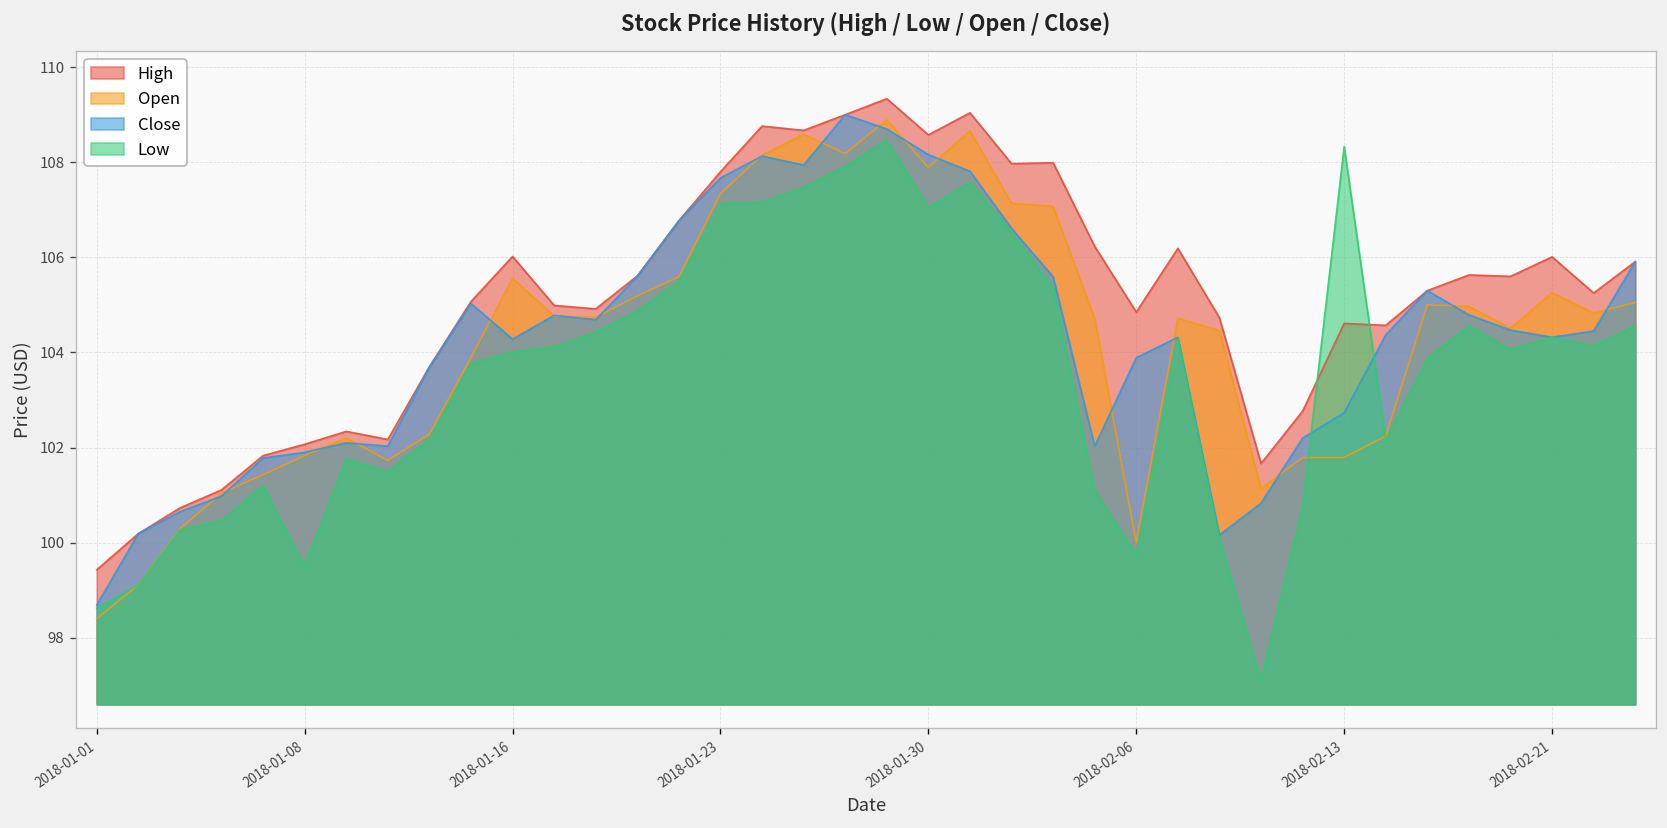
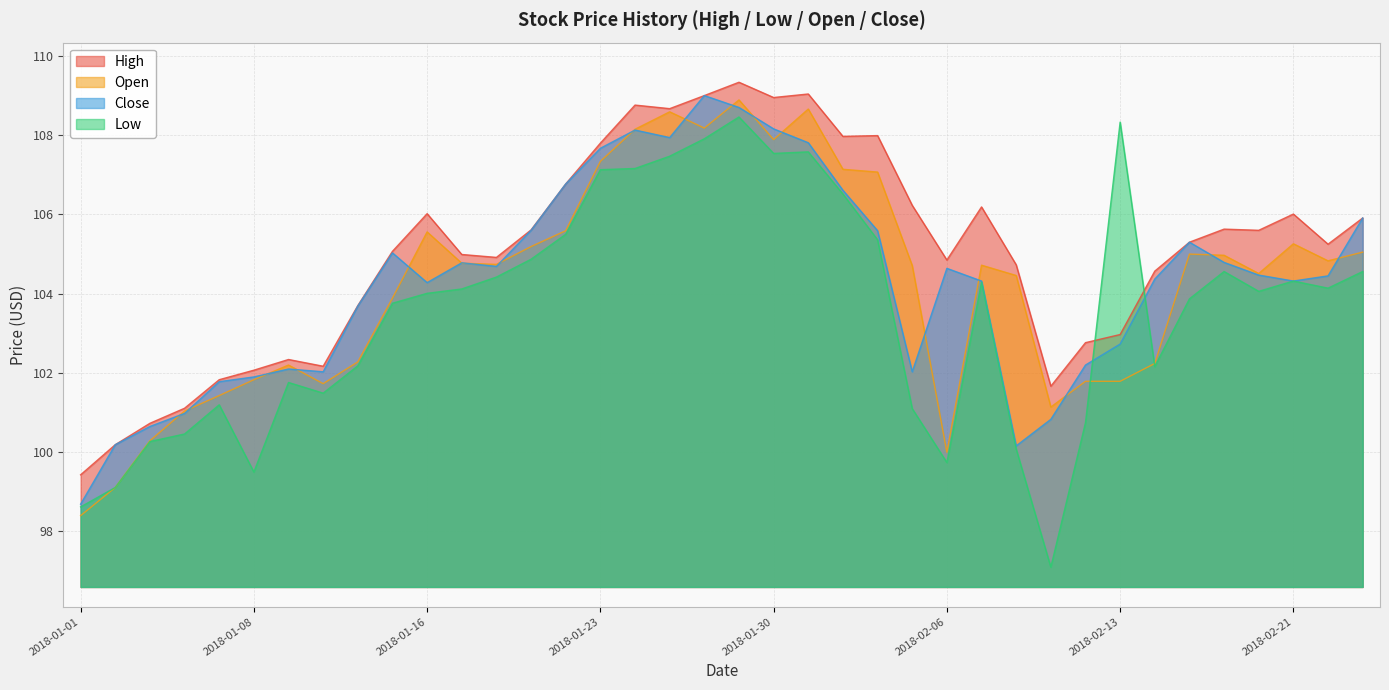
High, 2018-01-30: 108.6 -> 109.0
Low, 2018-01-30: 107.0 -> 107.5
Close, 2018-02-06: 103.9 -> 104.6
High, 2018-02-13: 104.6 -> 103.0
